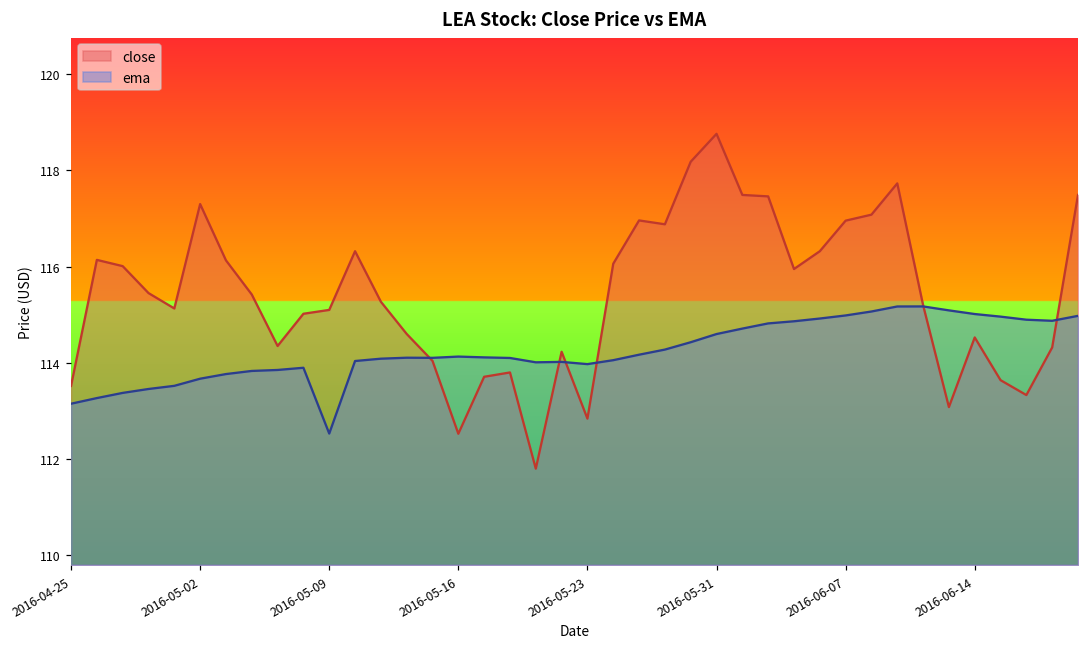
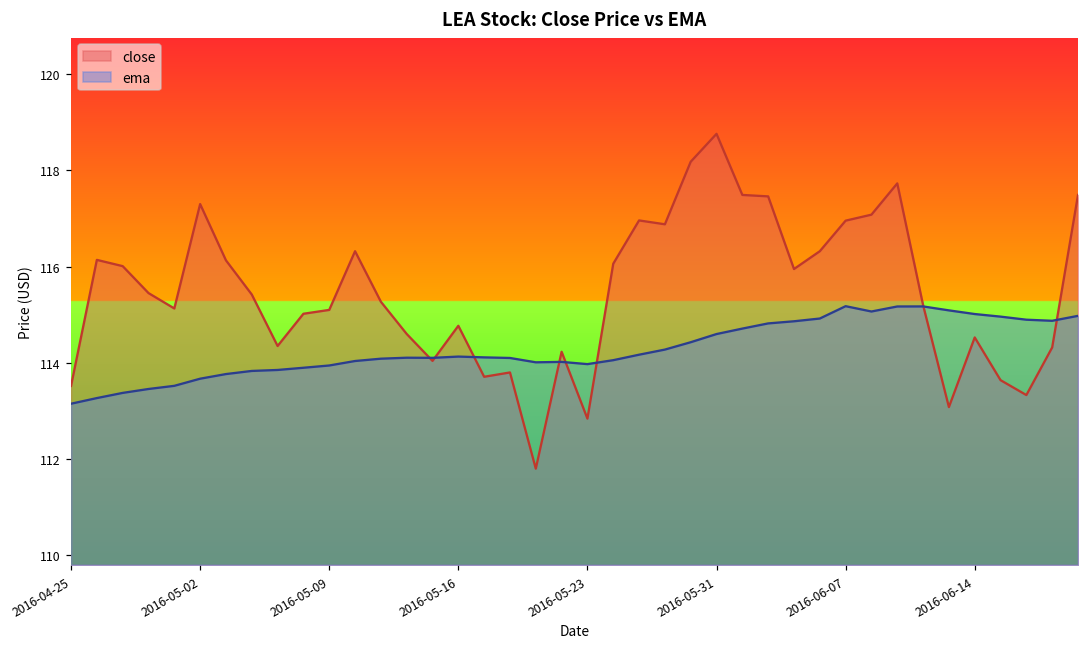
ema, 2016-05-09: 112.5 -> 113.9
close, 2016-05-16: 112.5 -> 114.8
ema, 2016-06-07: 115.0 -> 115.2
